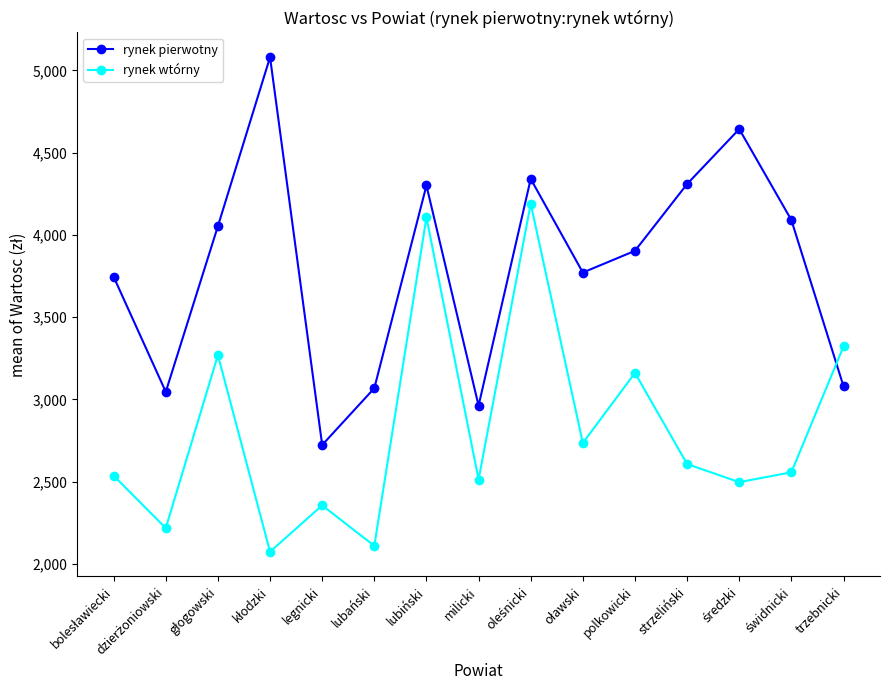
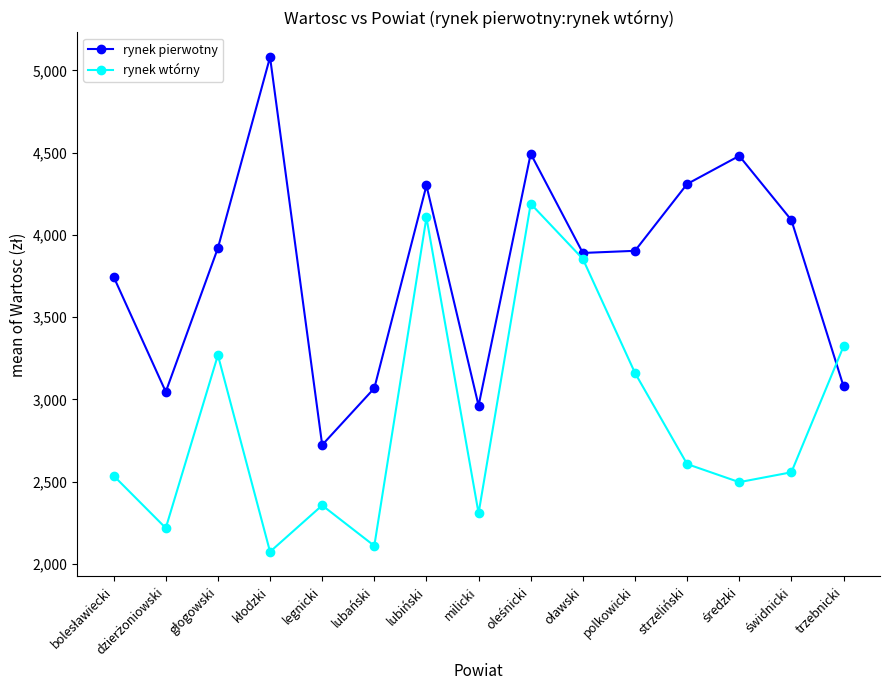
rynek pierwotny, głogowski: 4,050 -> 3,920
rynek wtórny, milicki: 2,510 -> 2,310
rynek pierwotny, oleśnicki: 4,340 -> 4,490
rynek pierwotny, oławski: 3,770 -> 3,890
rynek wtórny, oławski: 2,740 -> 3,850
rynek pierwotny, średzki: 4,640 -> 4,480
